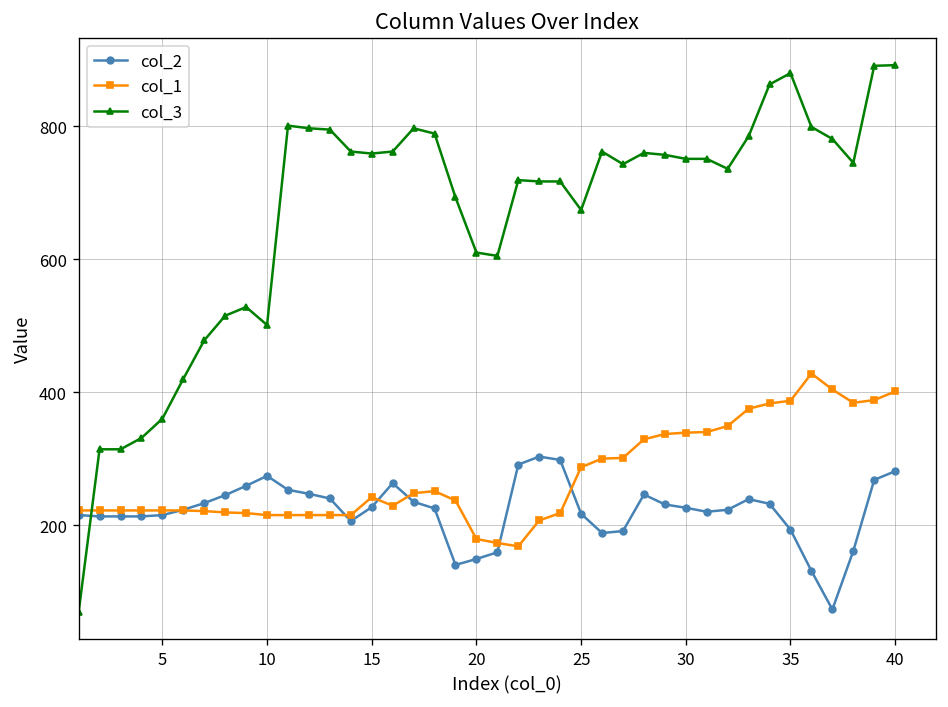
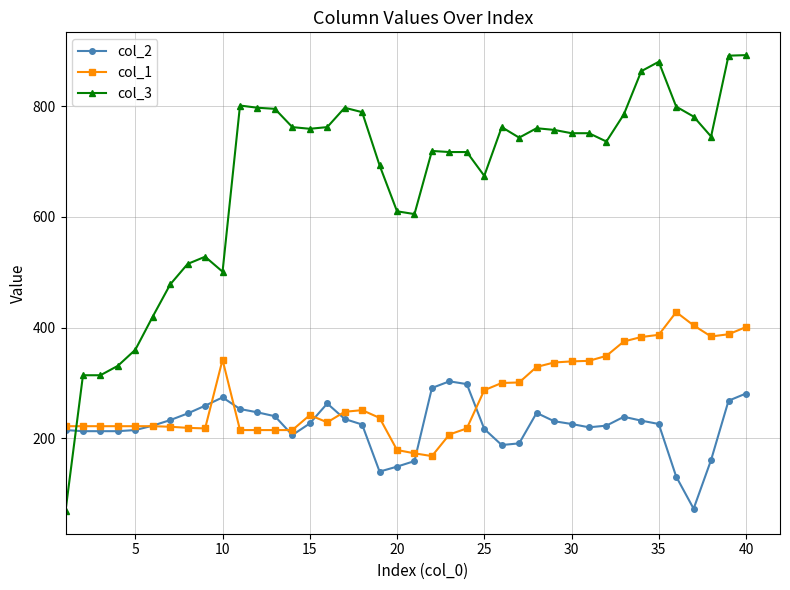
col_1, 10: 220 -> 340
col_2, 35: 190 -> 230
